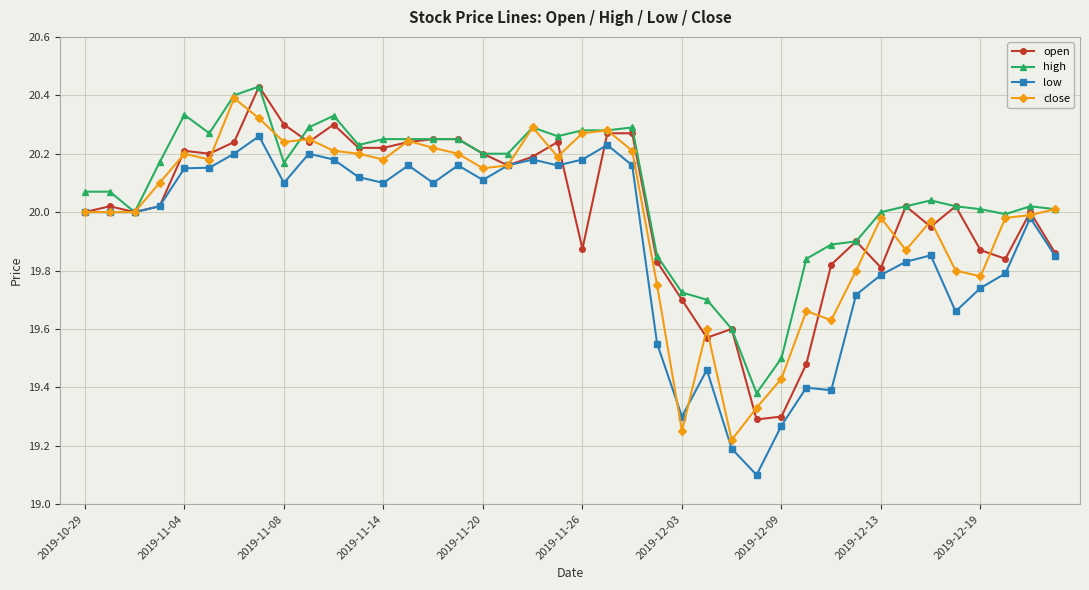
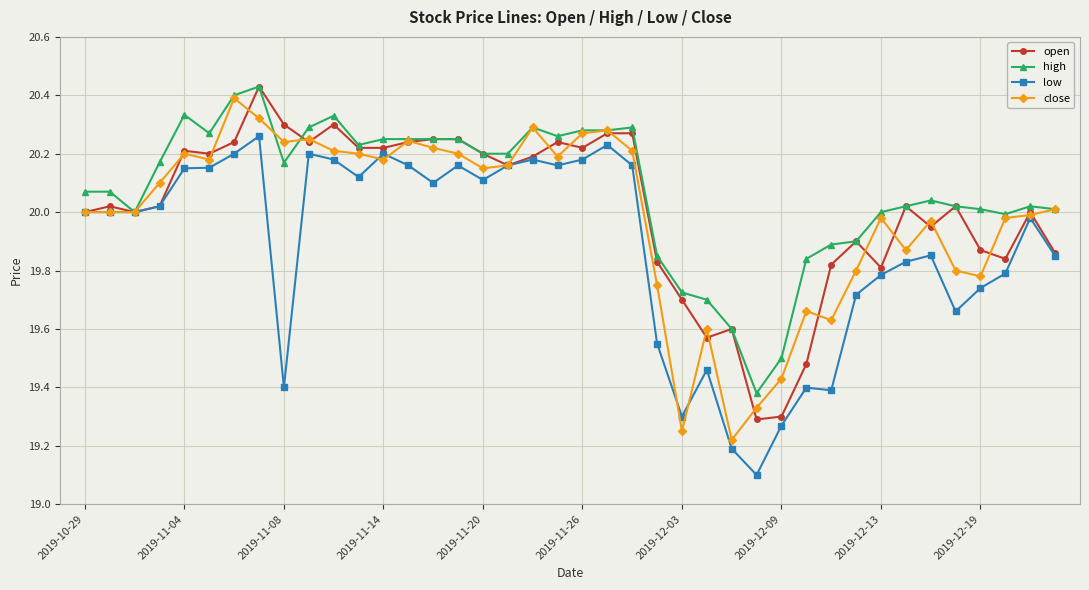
low, 2019-11-08: 20.1 -> 19.4
low, 2019-11-14: 20.1 -> 20.2
open, 2019-11-26: 19.87 -> 20.22
